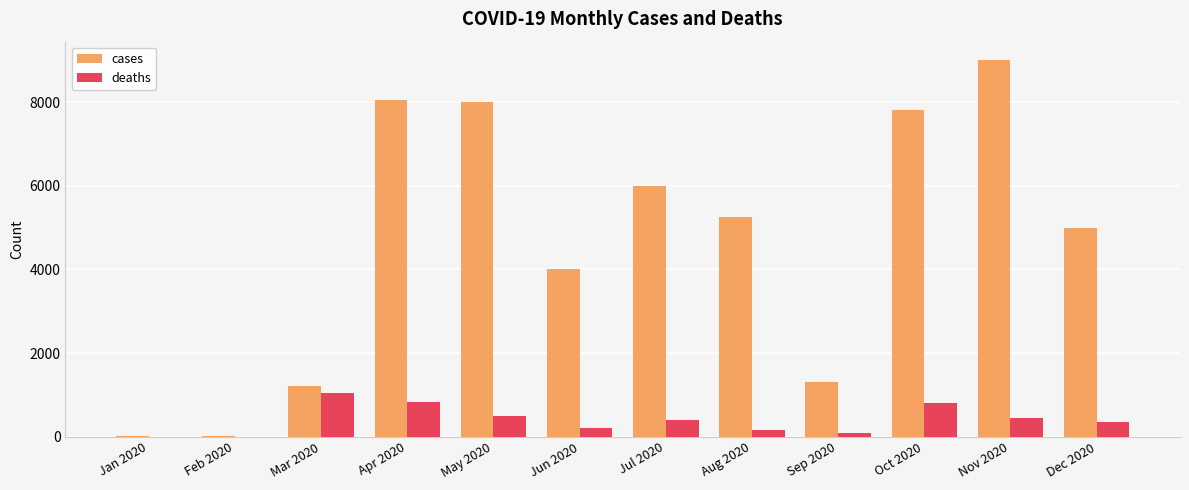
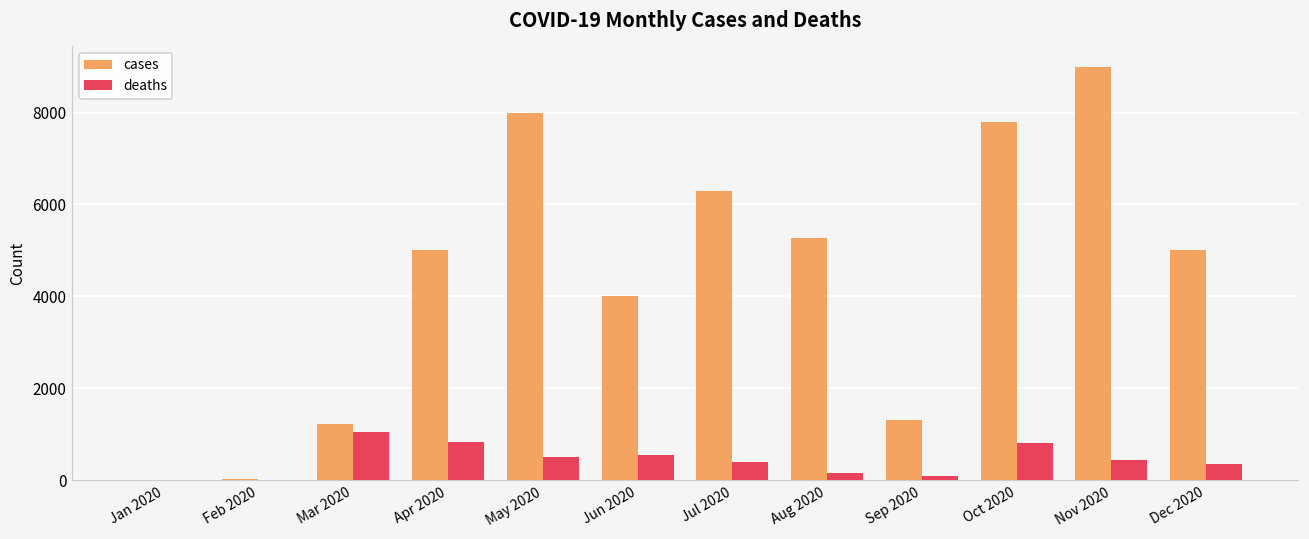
cases, Apr 2020: 8000 -> 5000
deaths, Jun 2020: 200 -> 600
cases, Jul 2020: 6000 -> 6300
